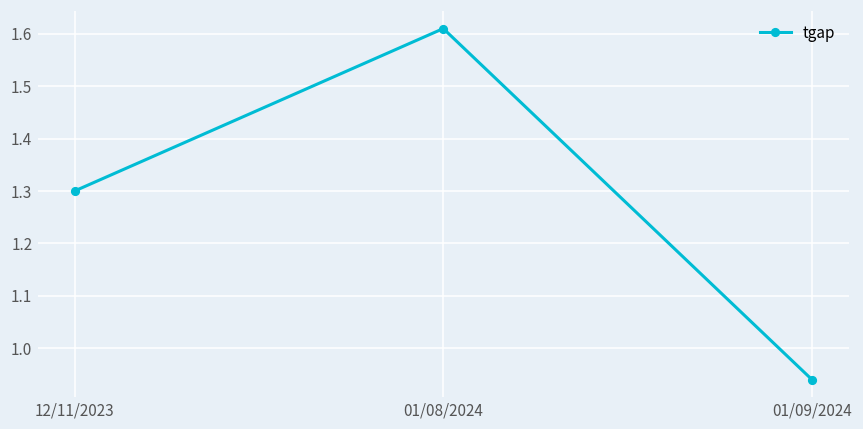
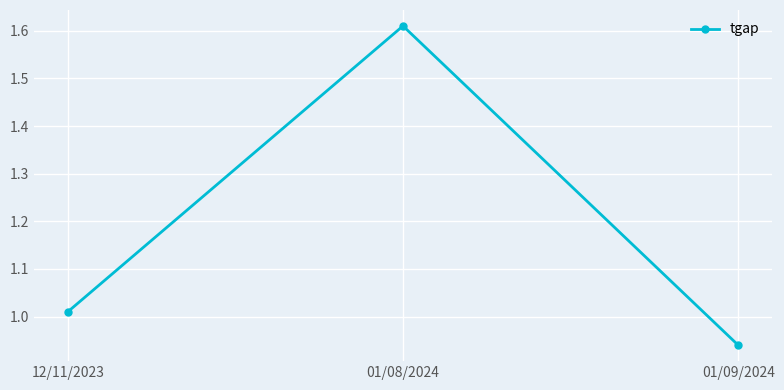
12/11/2023: 1.30 -> 1.01
